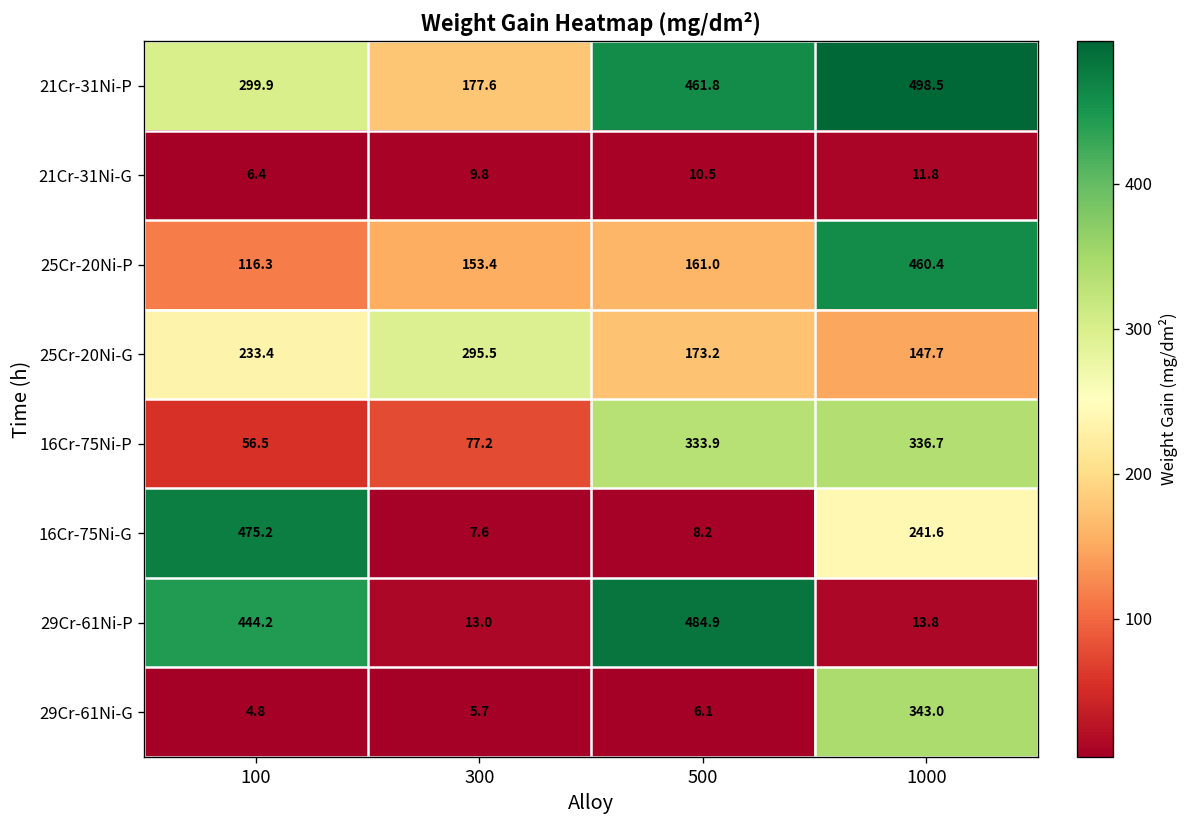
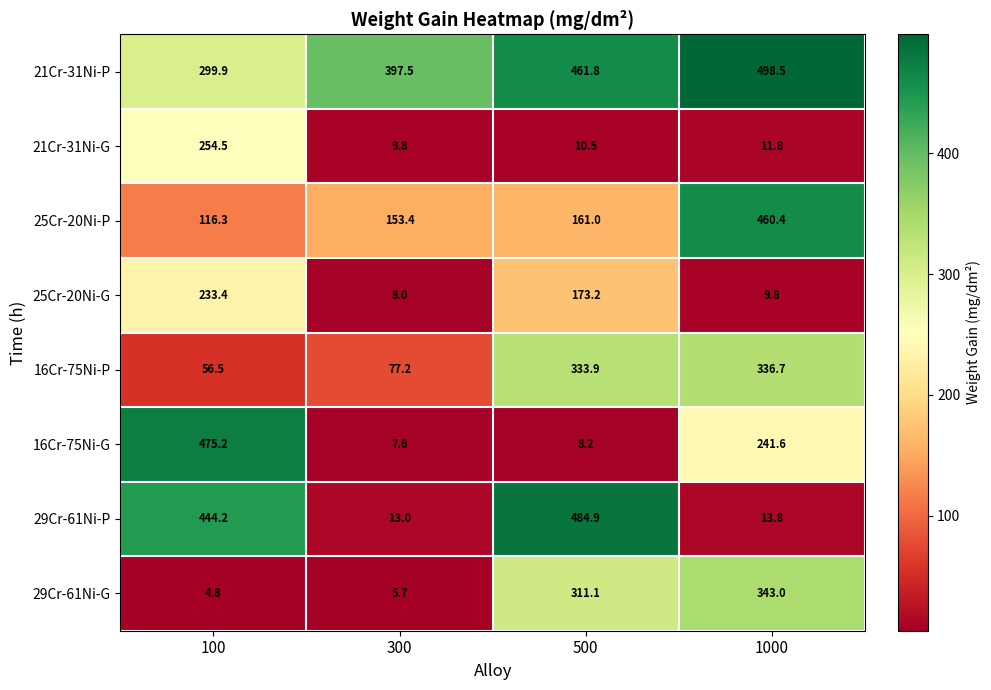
21Cr-31Ni-P, 300: 177.6 -> 397.5
21Cr-31Ni-G, 100: 6.4 -> 254.5
25Cr-20Ni-G, 300: 295.5 -> 8.0
25Cr-20Ni-G, 1000: 147.7 -> 9.8
29Cr-61Ni-G, 500: 6.1 -> 311.1
